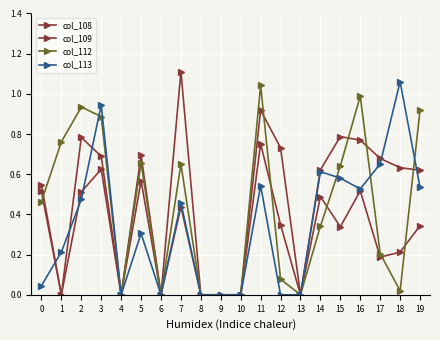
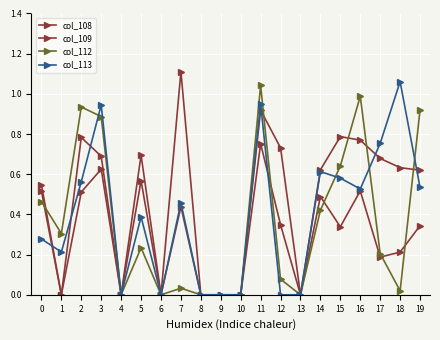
col_113, 0: 0.05 -> 0.28
col_112, 1: 0.76 -> 0.30
col_113, 2: 0.47 -> 0.56
col_112, 5: 0.66 -> 0.23
col_113, 5: 0.31 -> 0.39
col_112, 7: 0.65 -> 0.03
col_113, 11: 0.54 -> 0.95
col_112, 14: 0.34 -> 0.42
col_113, 17: 0.65 -> 0.75
